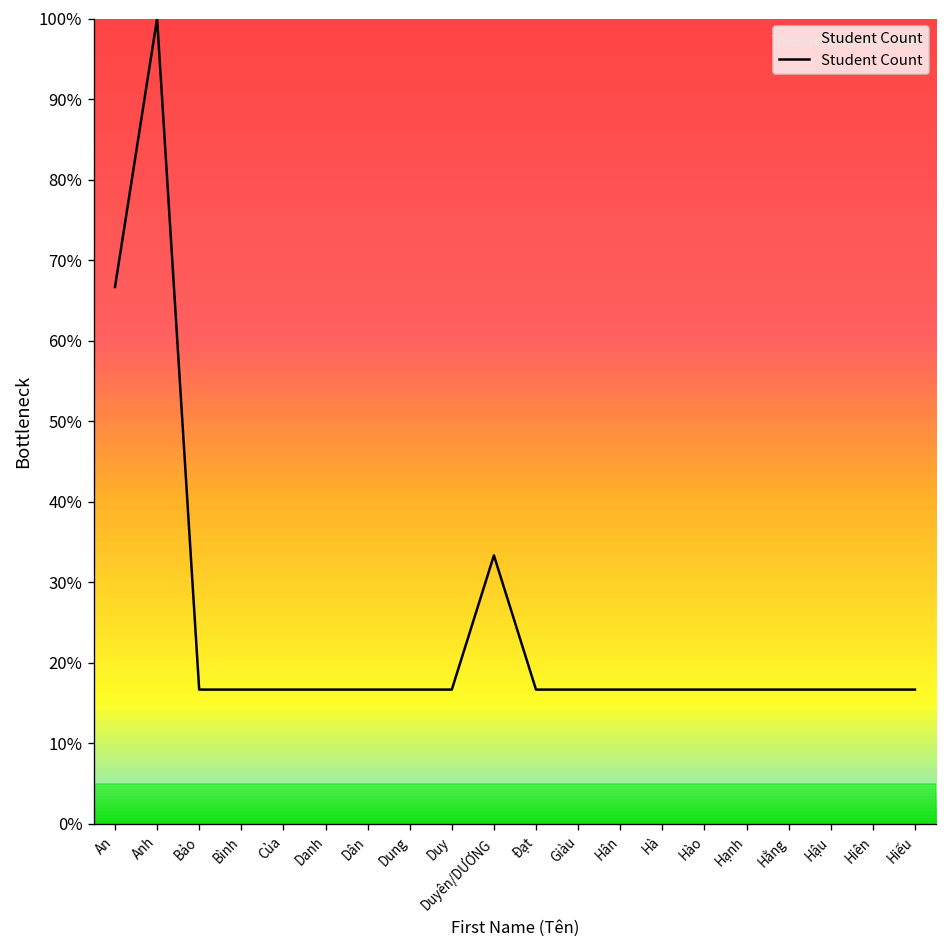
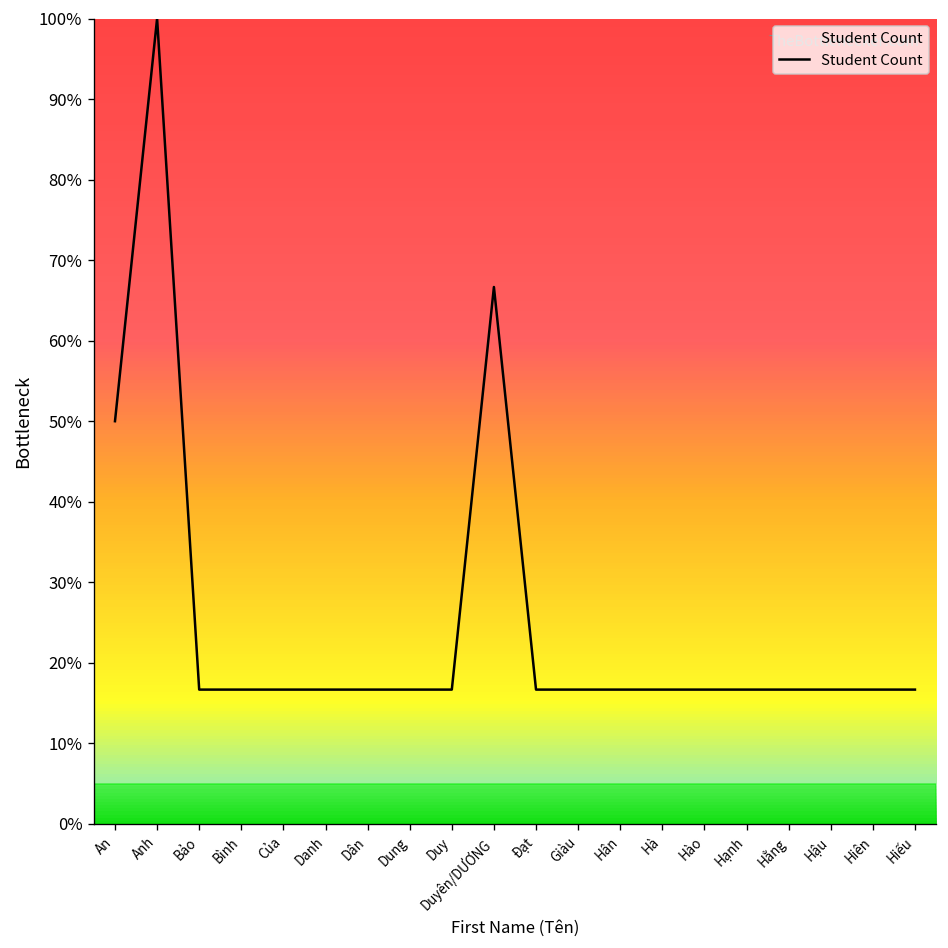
An: 67% -> 50%
Duyên/DƯƠNG: 33% -> 67%
